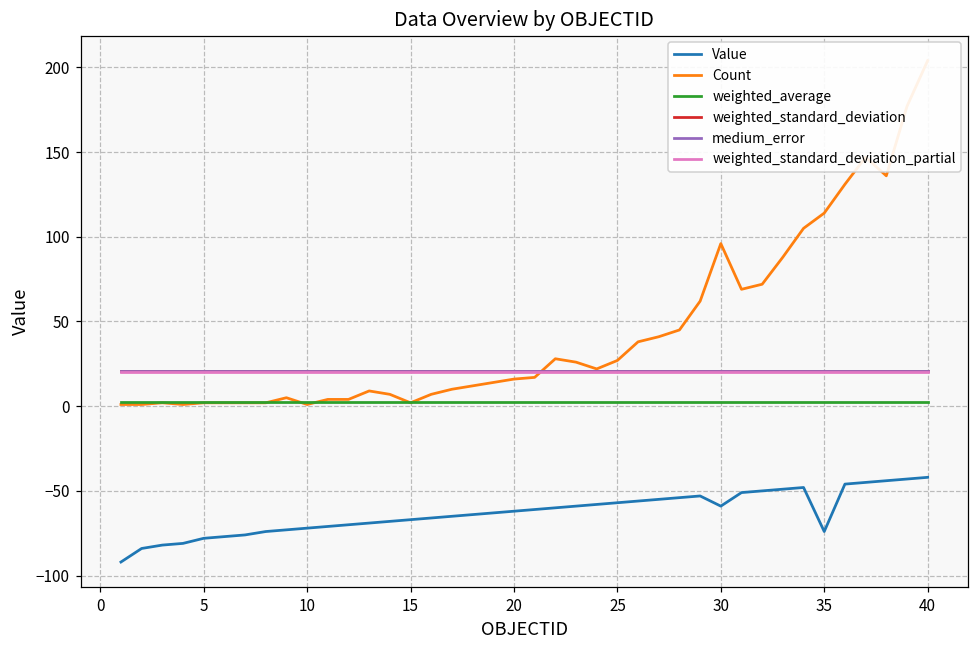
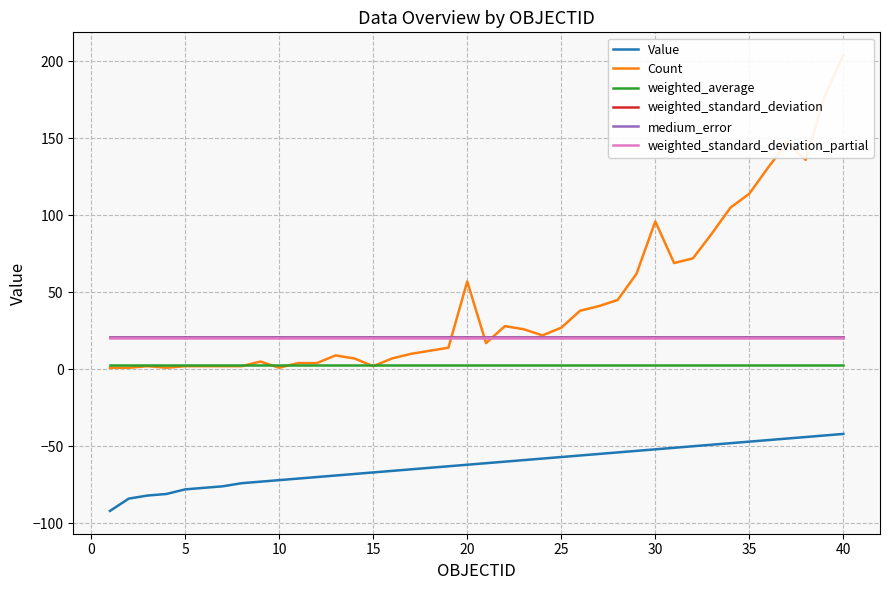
Count, 20: 16 -> 57
Value, 30: -59 -> -52
Value, 35: -74 -> -47
